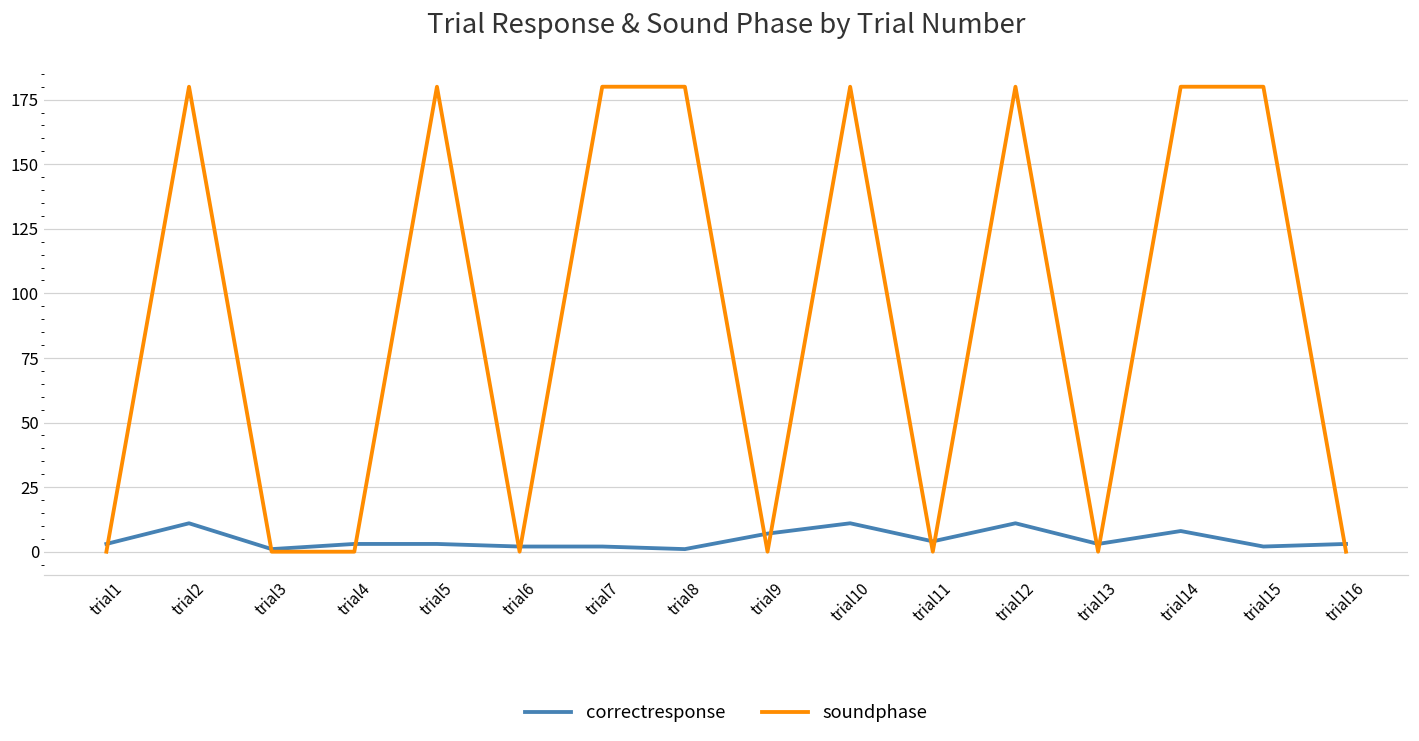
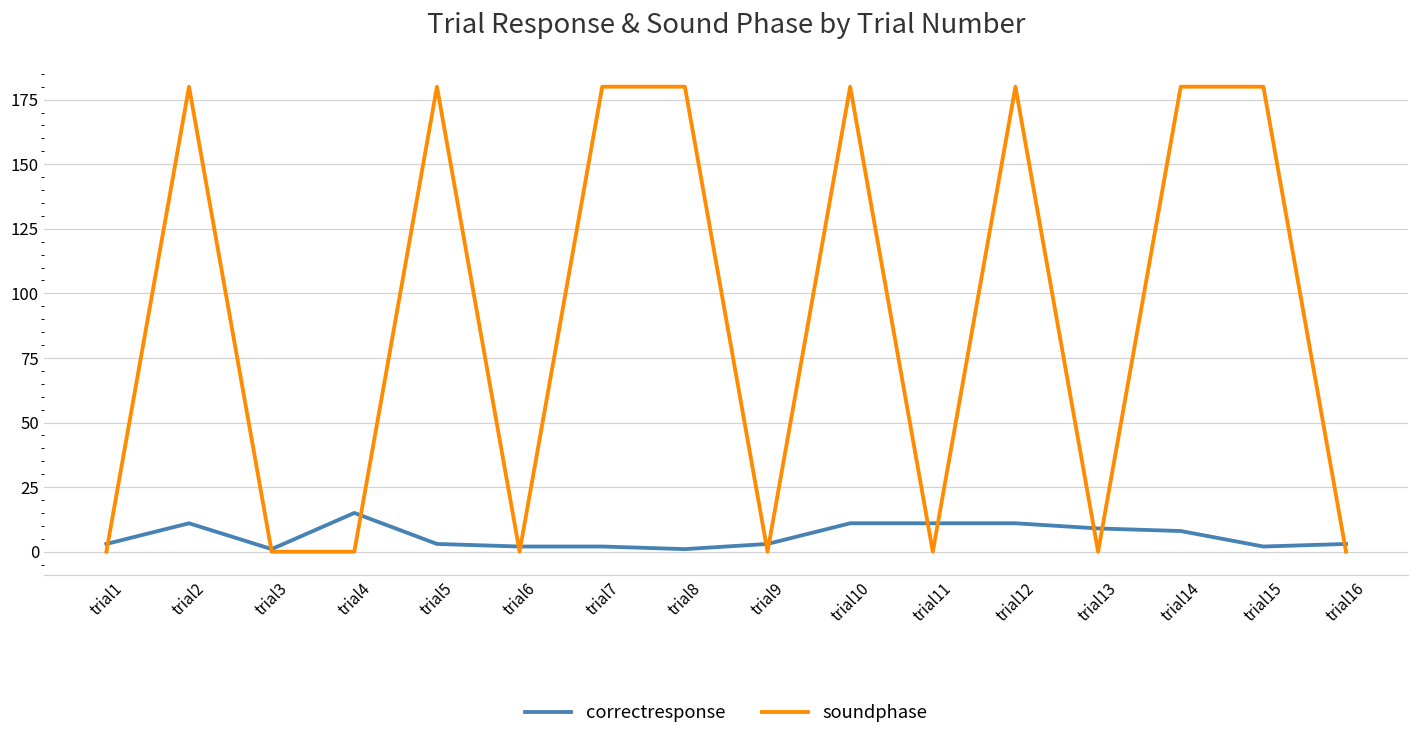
correctresponse, trial4: 3 -> 15
correctresponse, trial9: 7 -> 3
correctresponse, trial11: 4 -> 11
correctresponse, trial13: 3 -> 9
